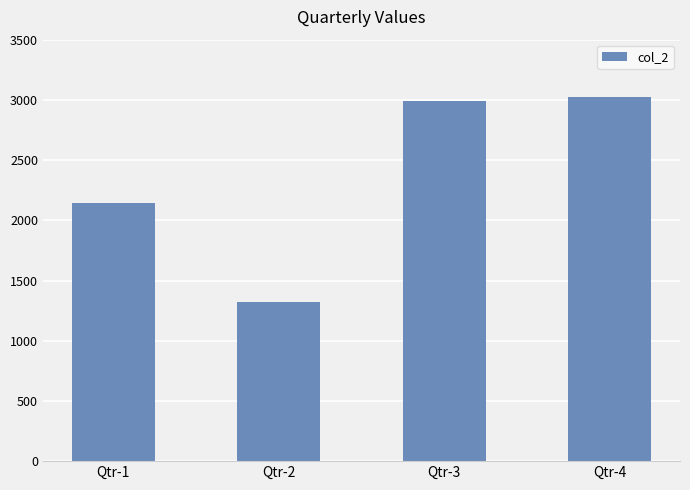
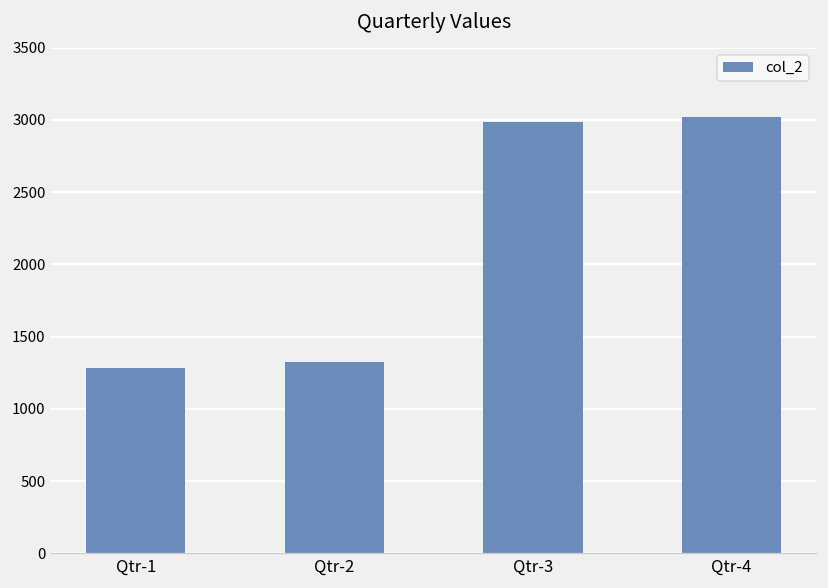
Qtr-1: 2150 -> 1280
